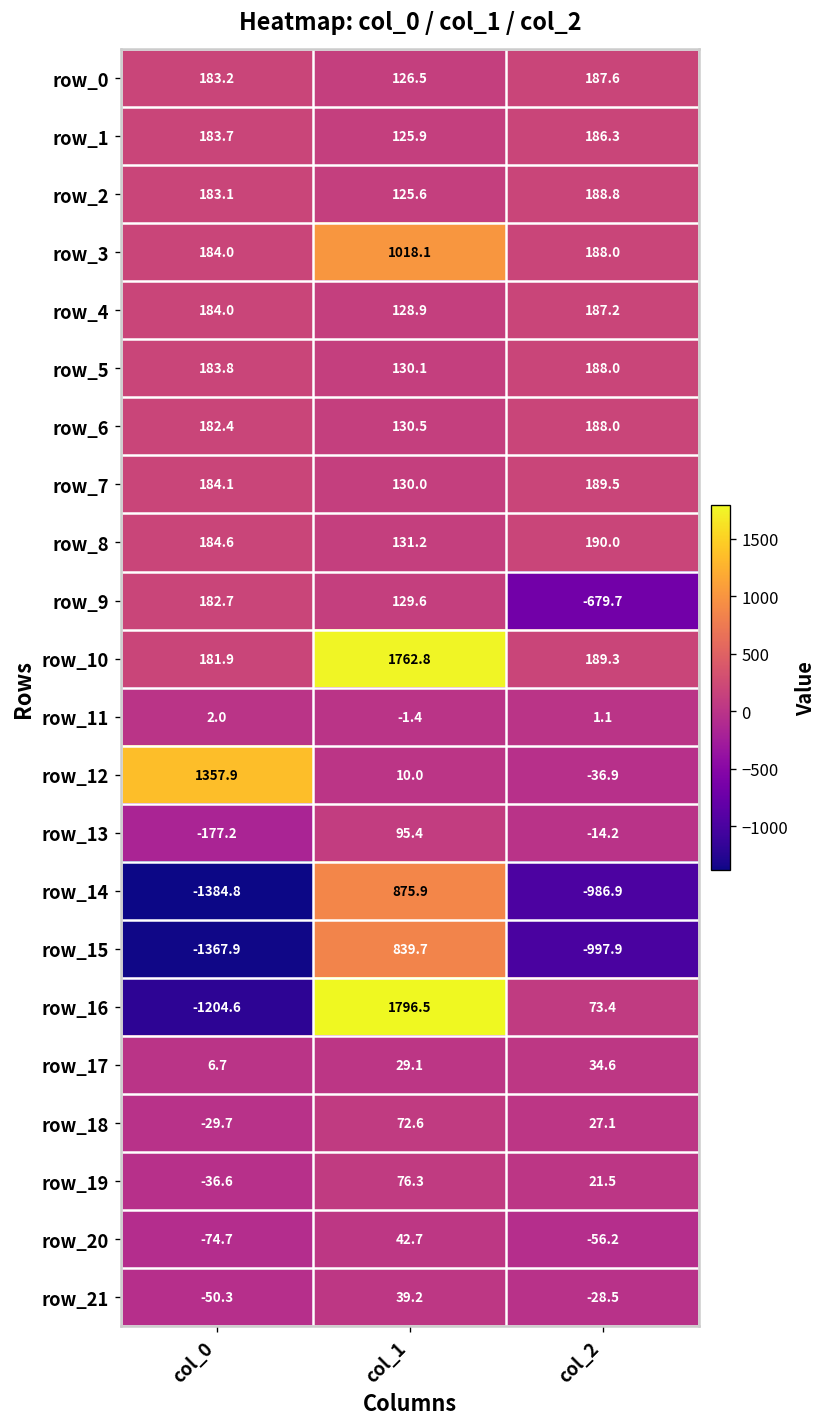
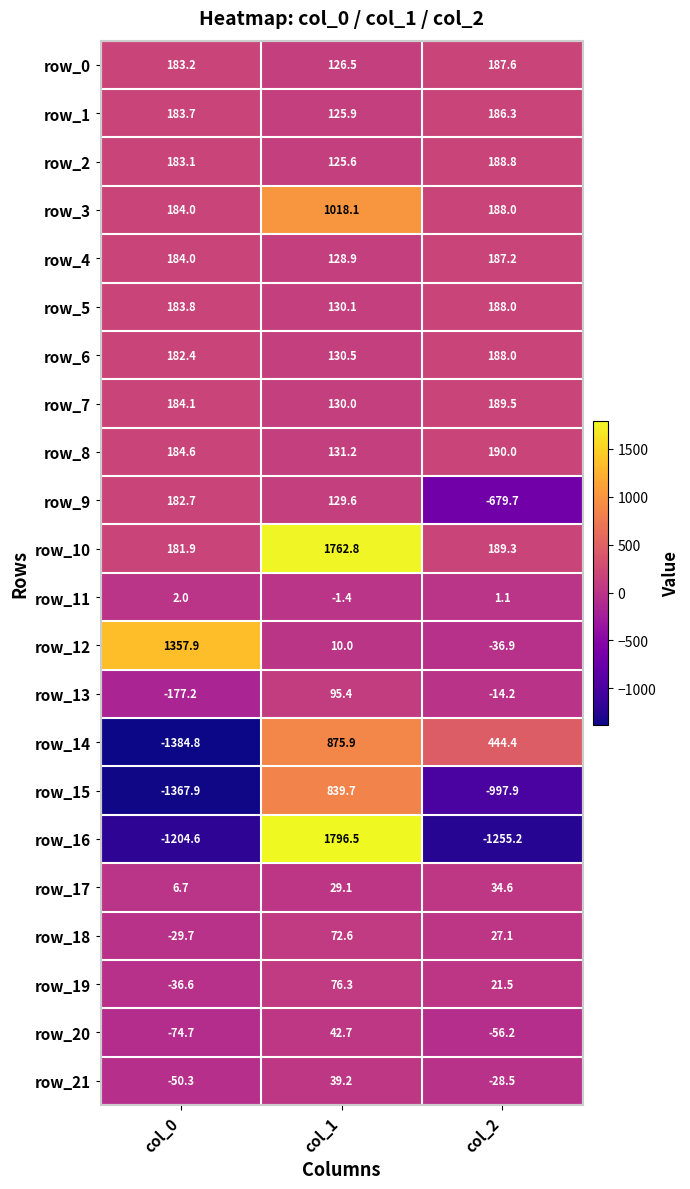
row_14, col_2: -986.9 -> 444.4
row_16, col_2: 73.4 -> -1255.2
